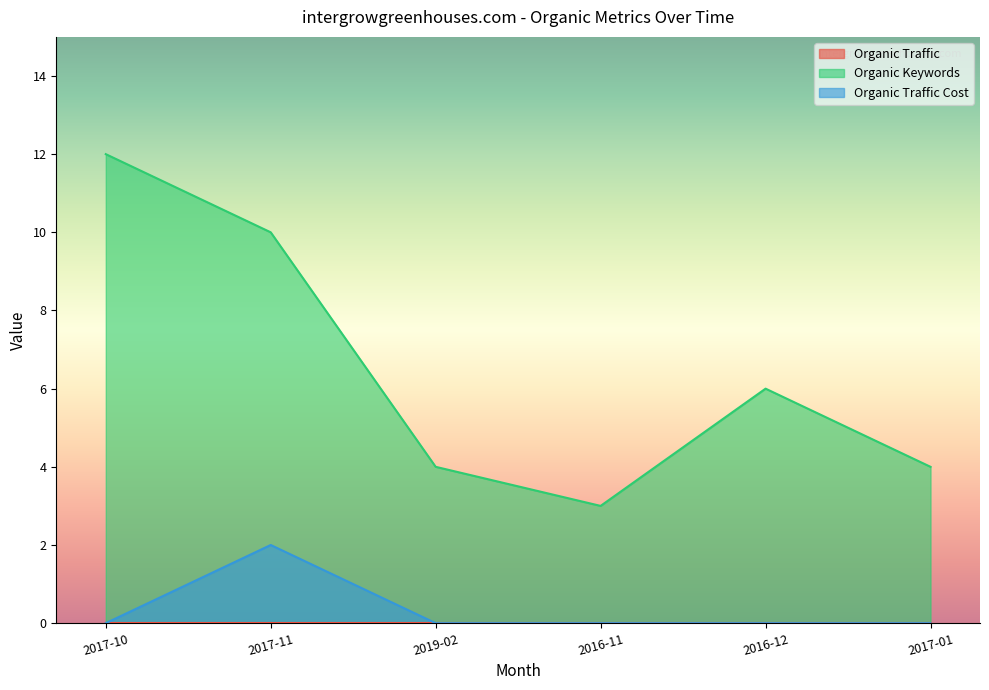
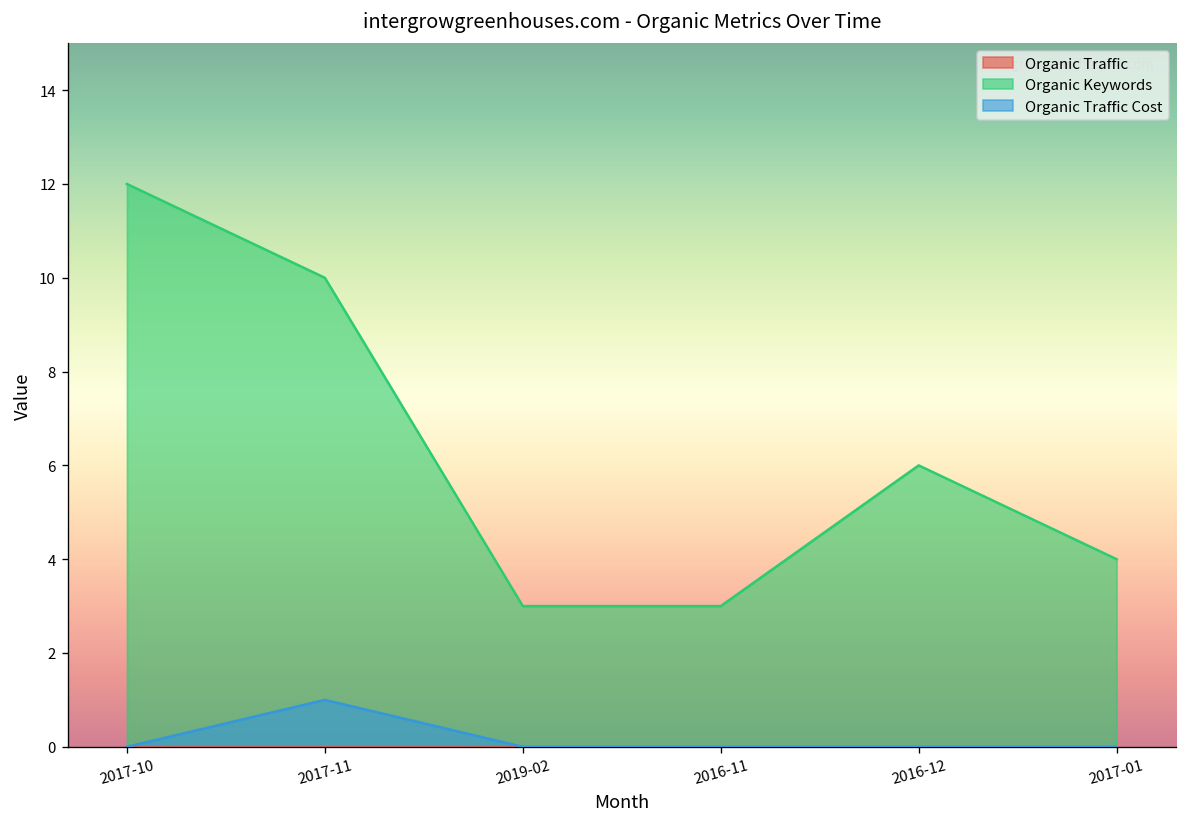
Organic Traffic Cost, 2017-11: 2 -> 1
Organic Keywords, 2019-02: 4 -> 3
